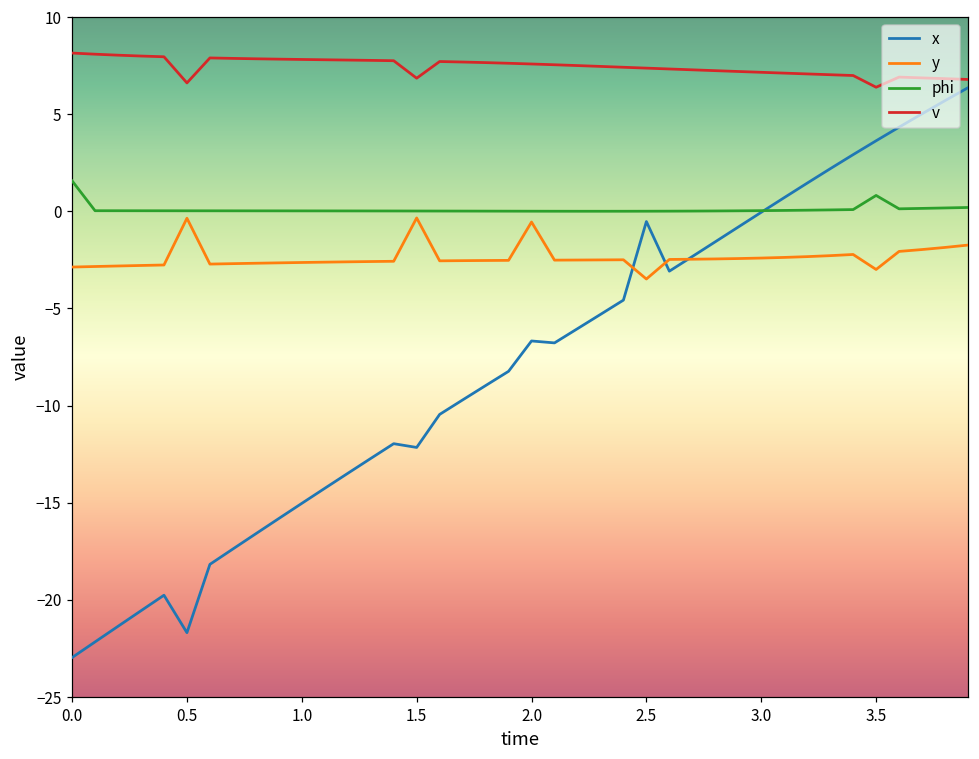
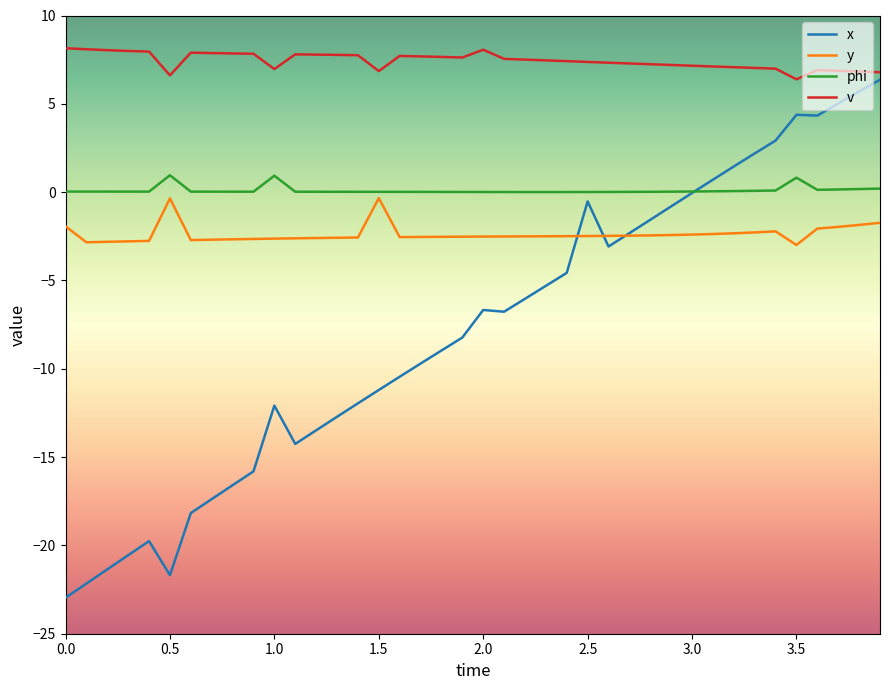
y, 0.0: -2.9 -> -1.9
phi, 0.0: 1.6 -> 0.0
phi, 0.5: 0.0 -> 1.0
x, 1.0: -15.0 -> -12.1
phi, 1.0: 0.0 -> 0.9
v, 1.0: 7.8 -> 7.0
x, 1.5: -12.2 -> -11.2
y, 2.0: -0.5 -> -2.5
v, 2.0: 7.6 -> 8.1
y, 2.5: -3.5 -> -2.5
x, 3.5: 3.6 -> 4.4
